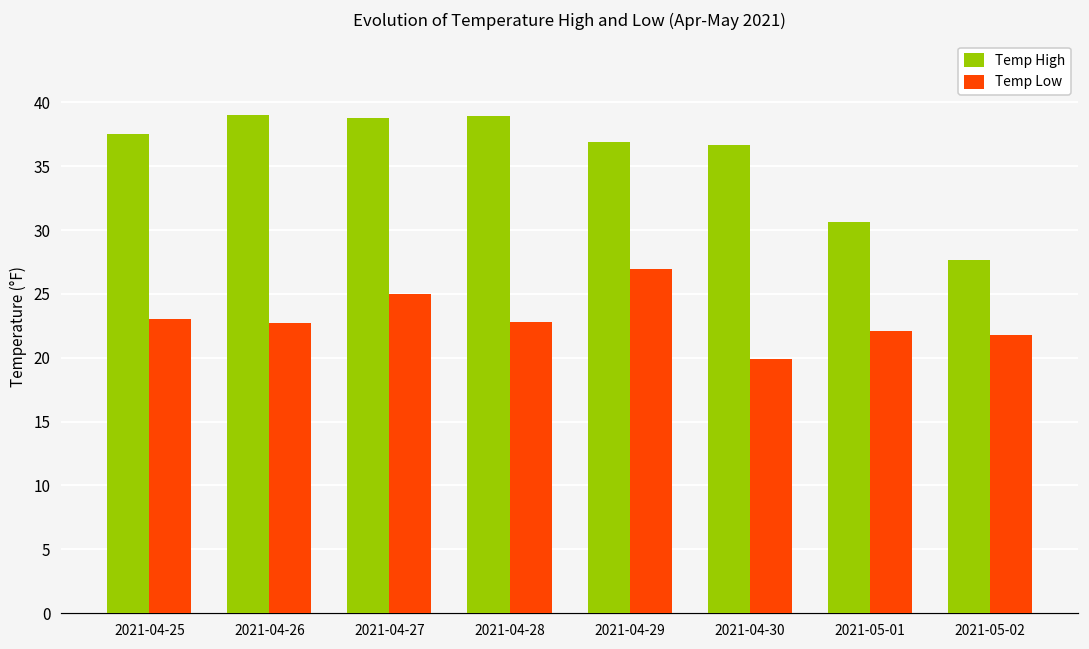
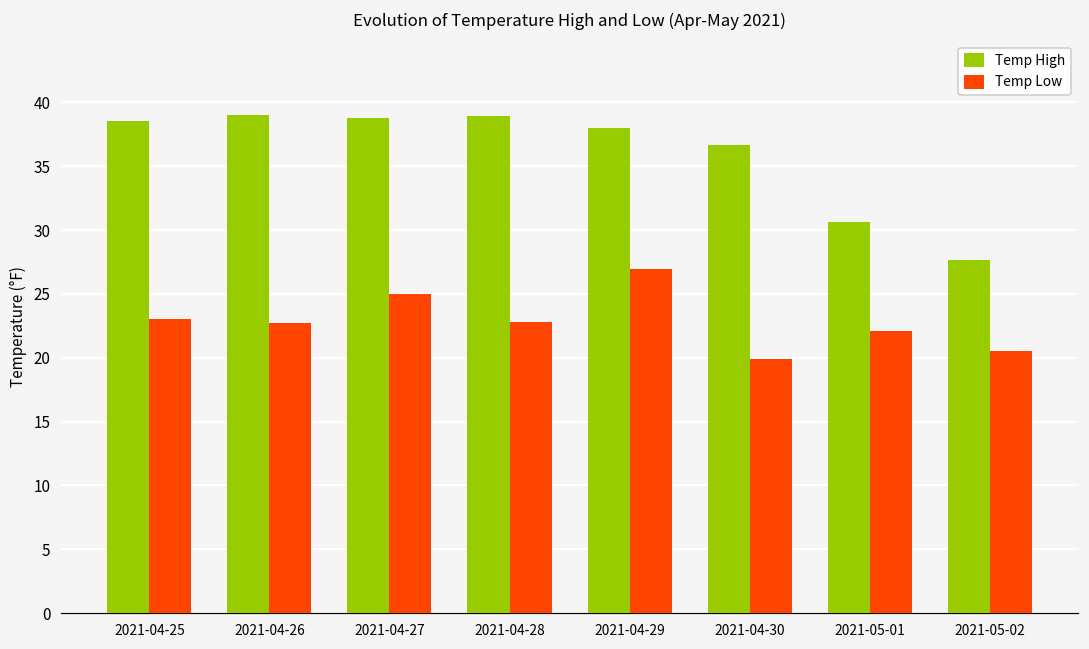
Temp High, 2021-04-25: 37.5 -> 38.6
Temp High, 2021-04-29: 36.9 -> 38.0
Temp Low, 2021-05-02: 21.8 -> 20.5
